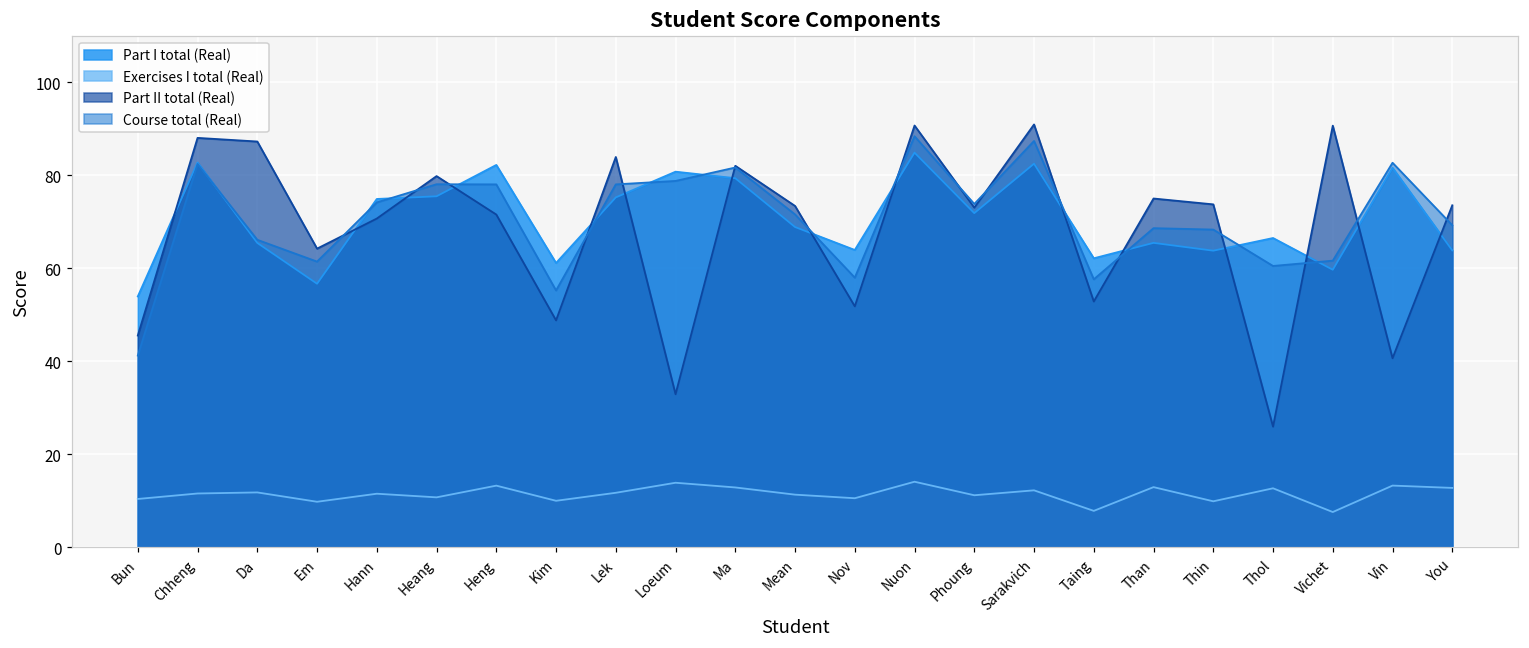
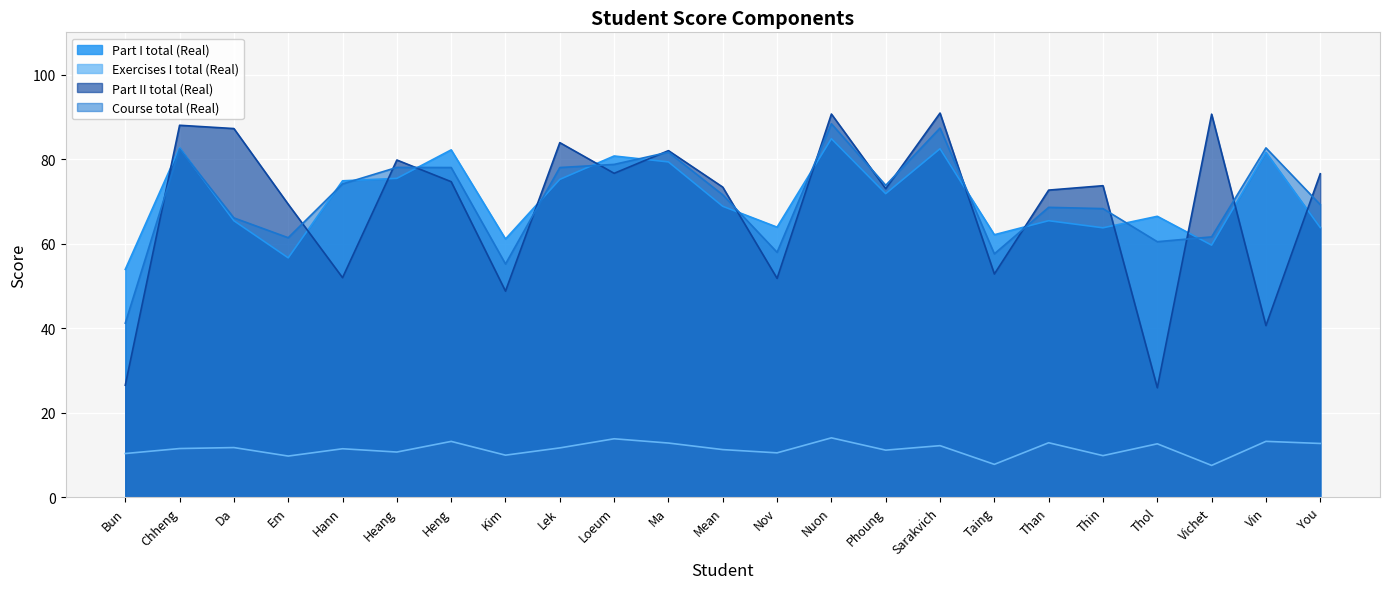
Part II total (Real), Bun: 46 -> 27
Part II total (Real), Em: 64 -> 69
Part II total (Real), Hann: 71 -> 52
Part II total (Real), Heng: 72 -> 75
Part II total (Real), Loeum: 33 -> 77
Part II total (Real), Than: 75 -> 73
Part II total (Real), You: 74 -> 77
